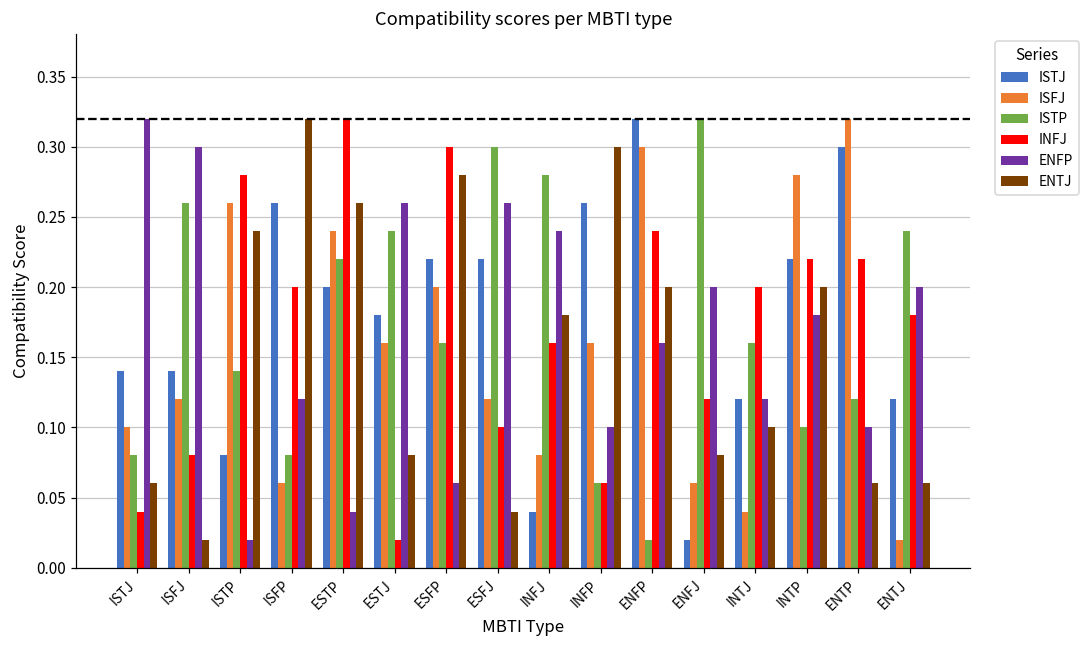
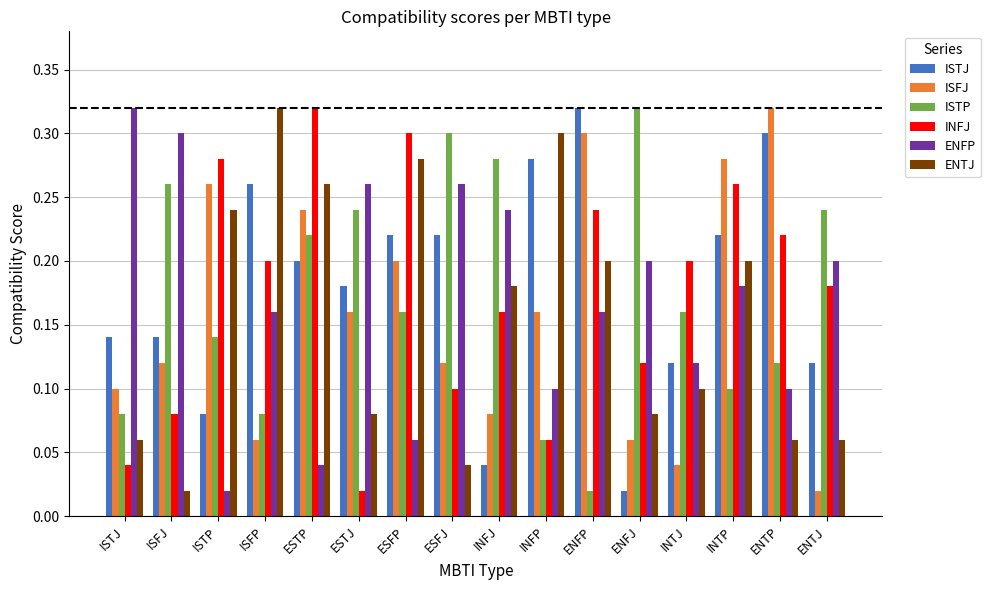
ENFP, ISFP: 0.12 -> 0.16
ISTJ, INFP: 0.26 -> 0.28
INFJ, INTP: 0.22 -> 0.26
